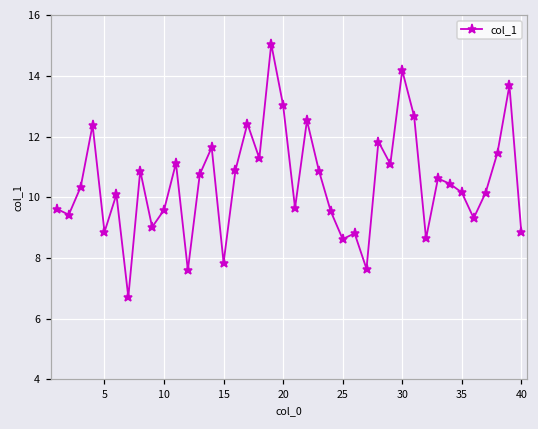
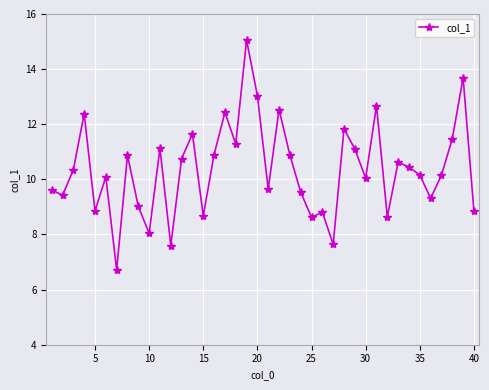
10: 9.6 -> 8.0
15: 7.8 -> 8.7
30: 14.2 -> 10.0
